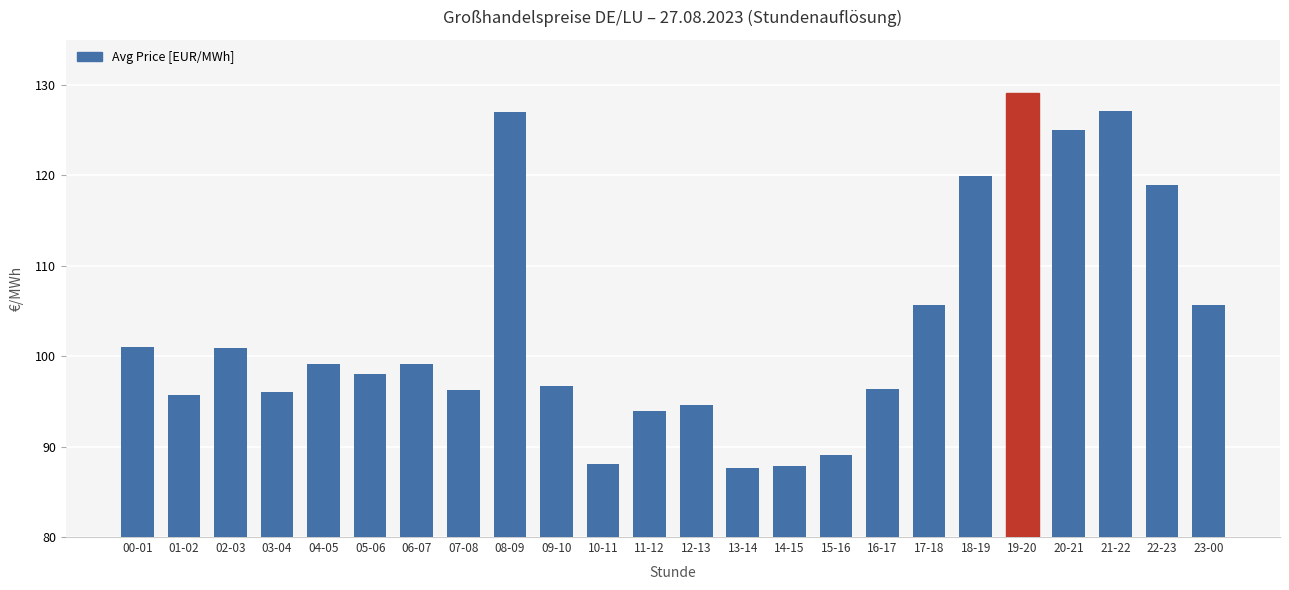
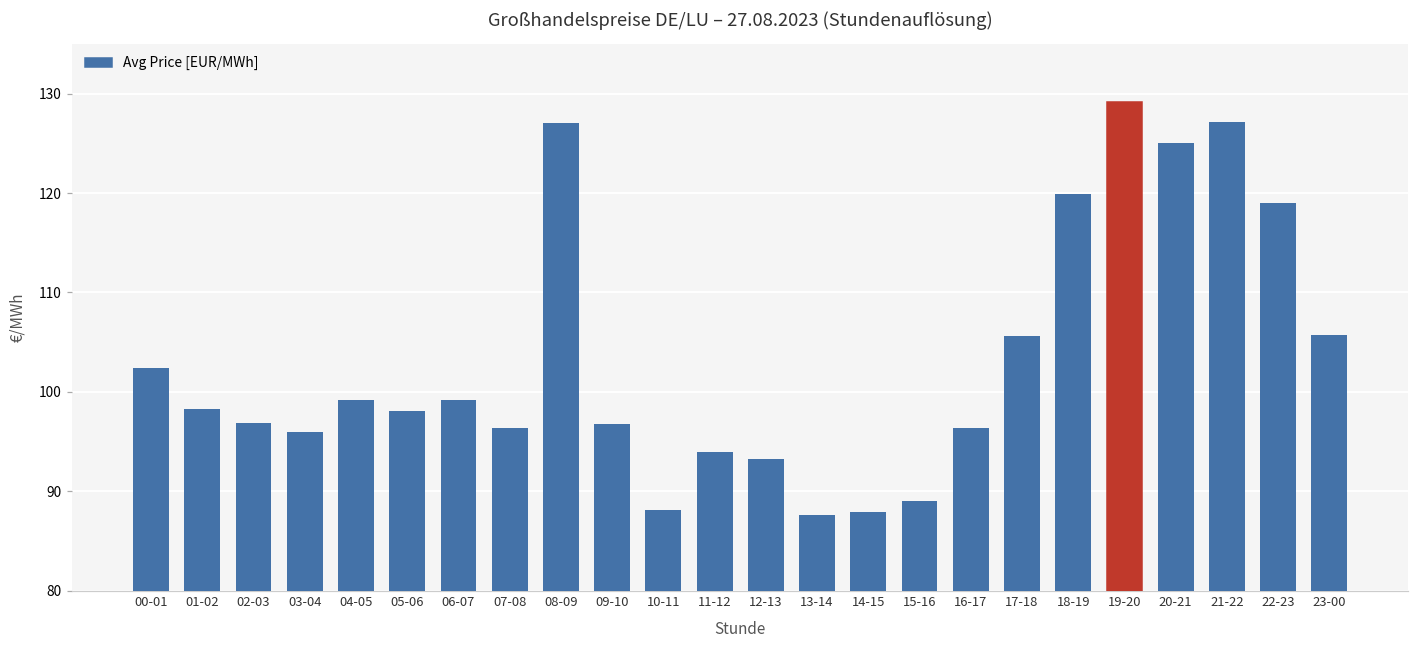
00-01: 101 -> 102
01-02: 96 -> 98
02-03: 101 -> 97
12-13: 95 -> 93
